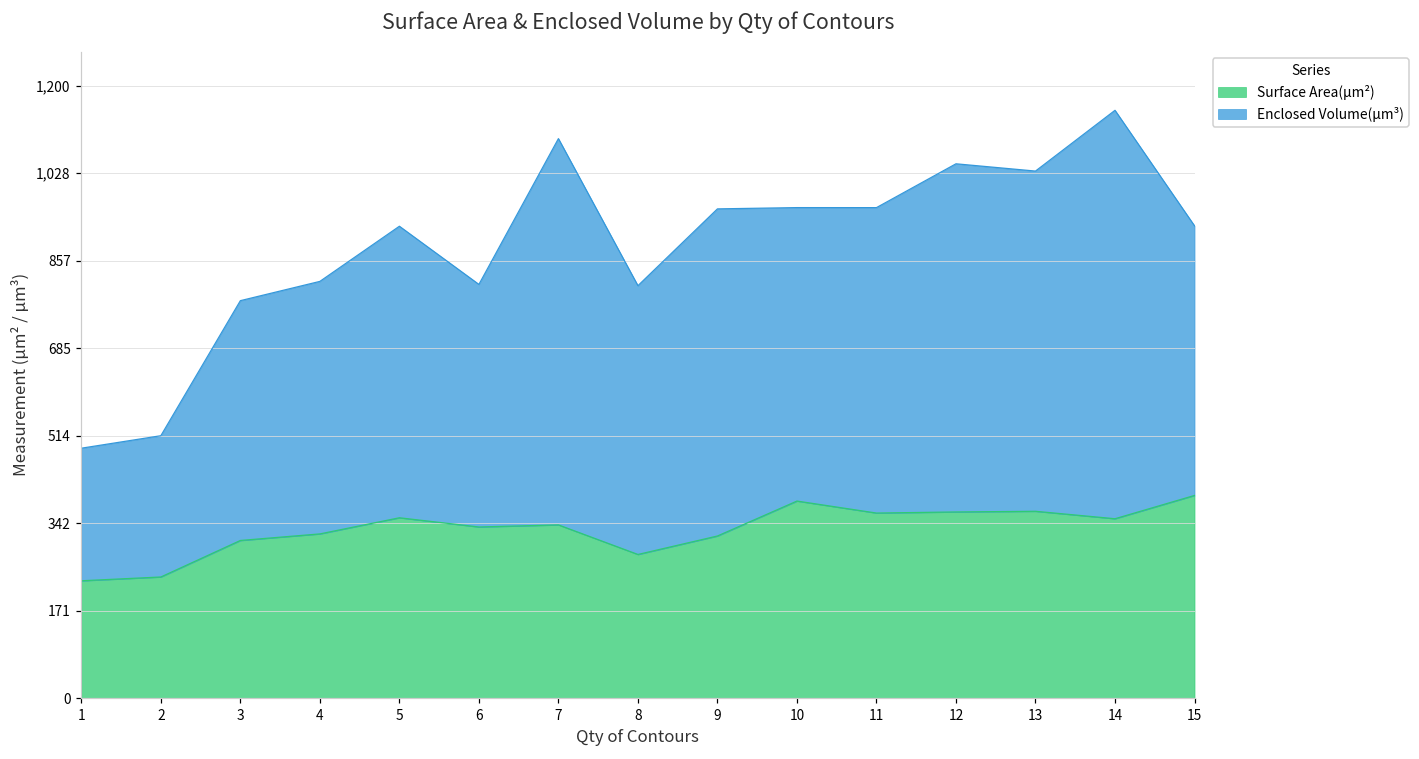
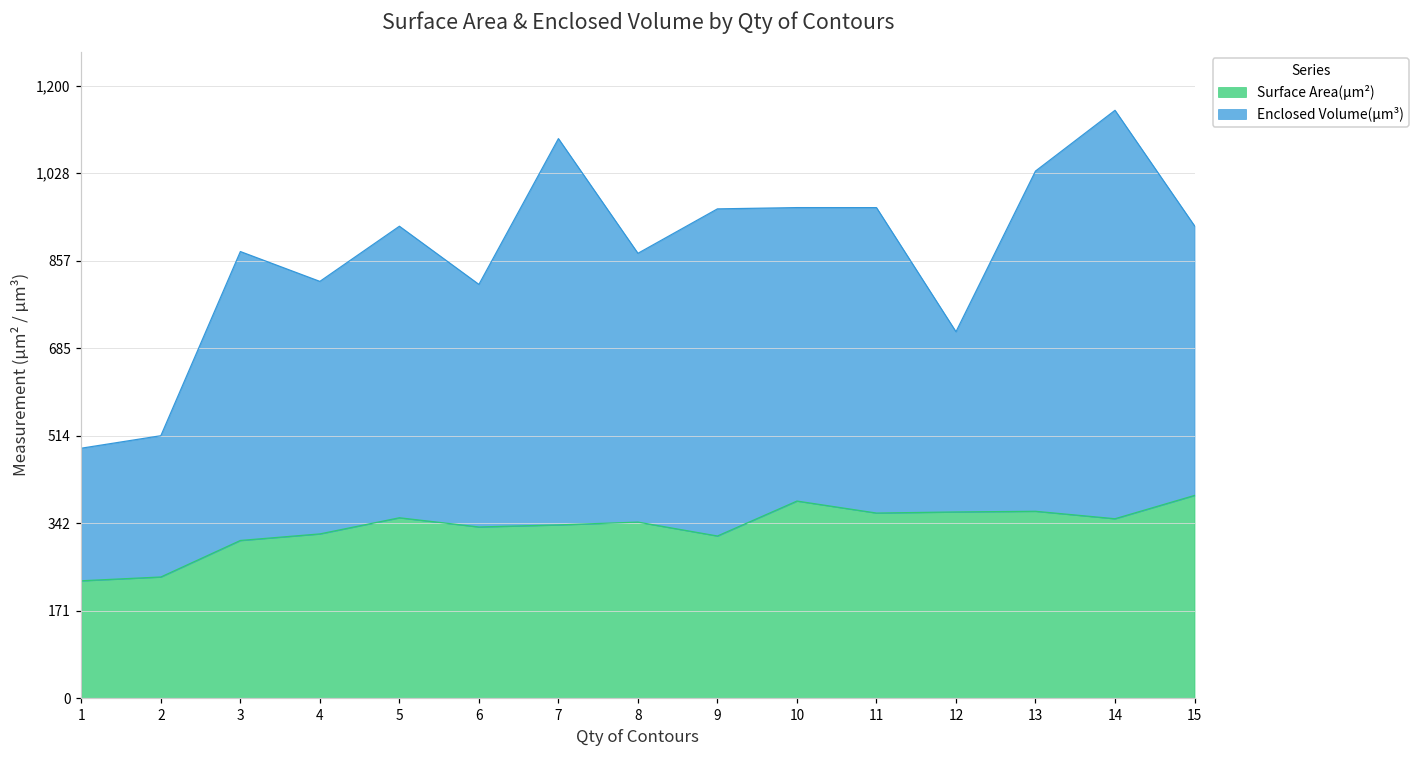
Enclosed Volume(µm³), 3: 470 -> 570
Surface Area(µm²), 8: 280 -> 350
Enclosed Volume(µm³), 12: 680 -> 350
